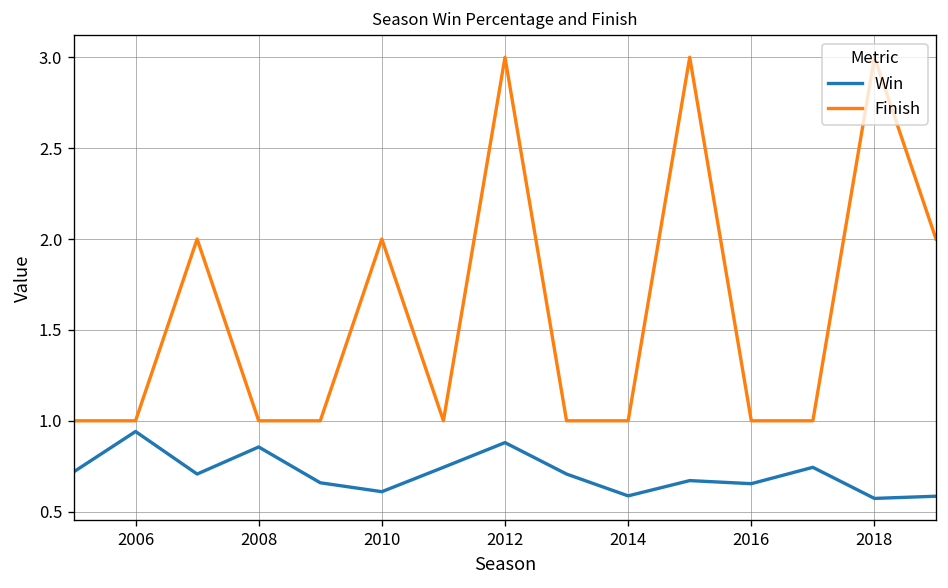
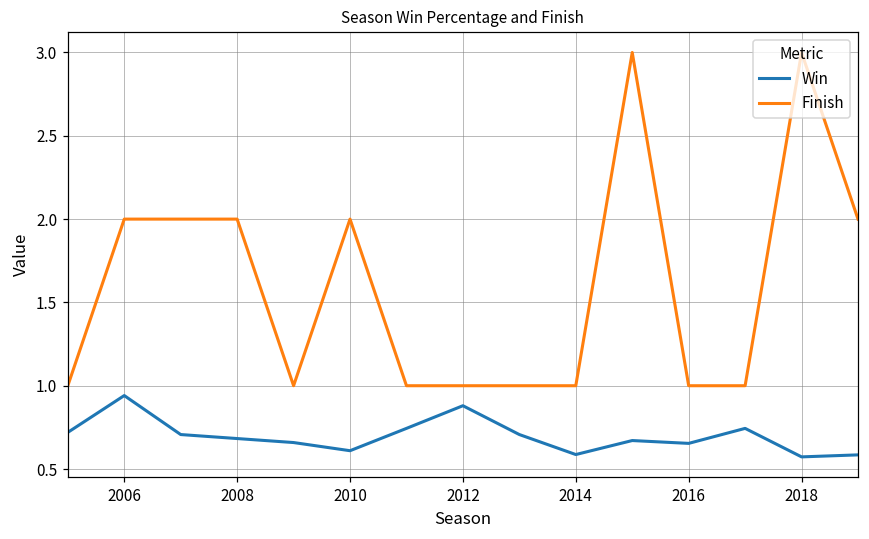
Finish, 2006: 1 -> 2
Win, 2008: 0.86 -> 0.68
Finish, 2008: 1 -> 2
Finish, 2012: 3 -> 1
